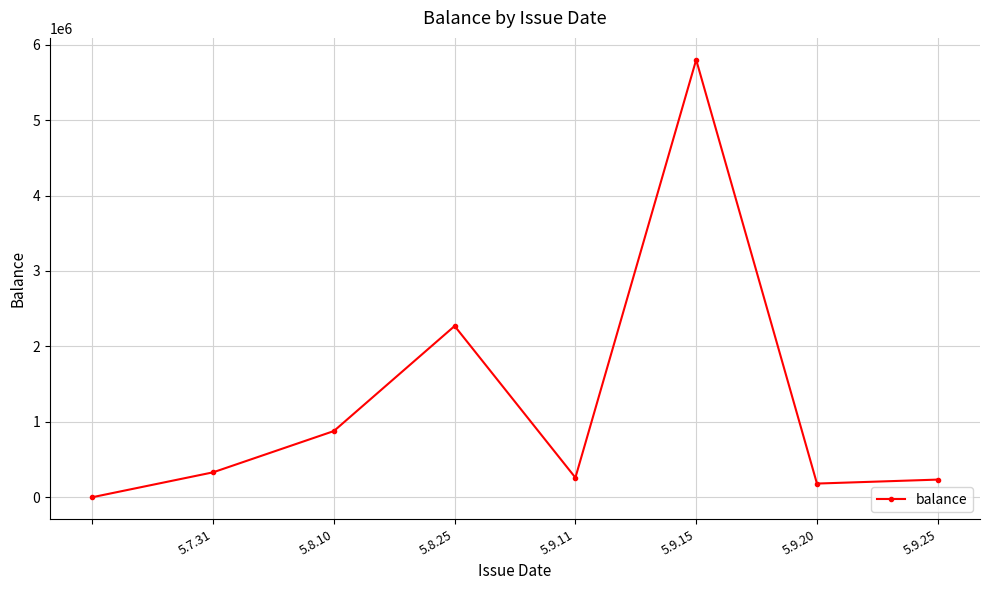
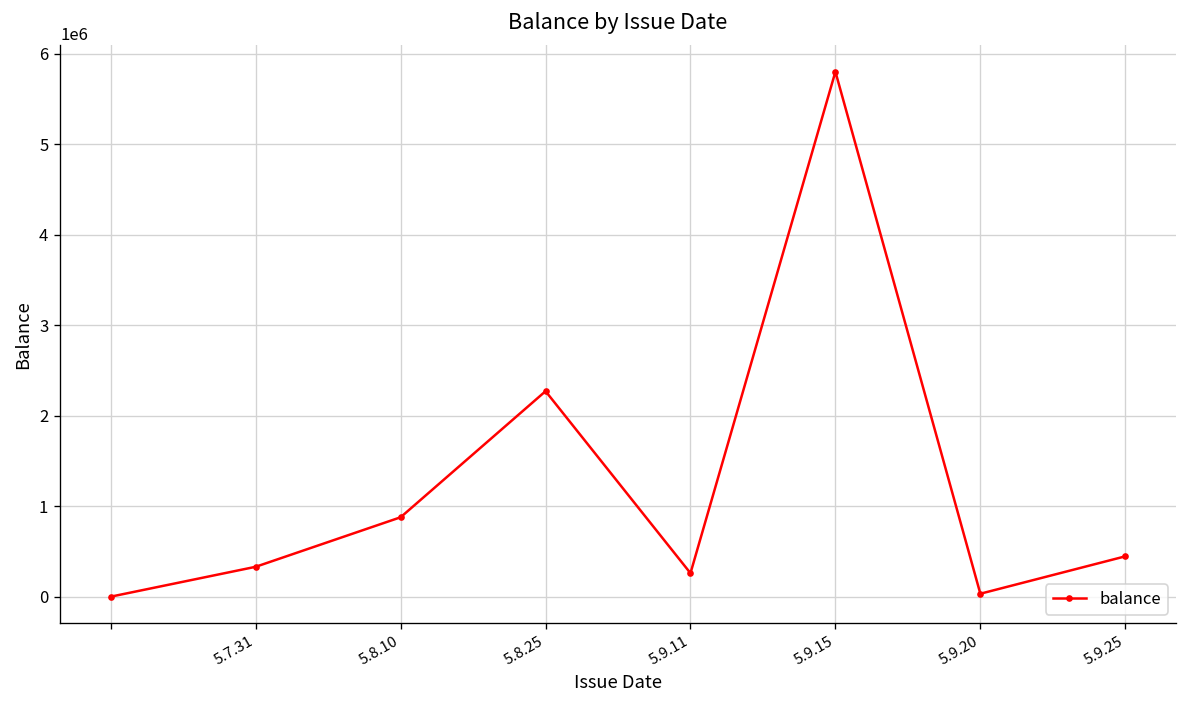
5.9.20: 200000 -> 0
5.9.25: 200000 -> 400000
